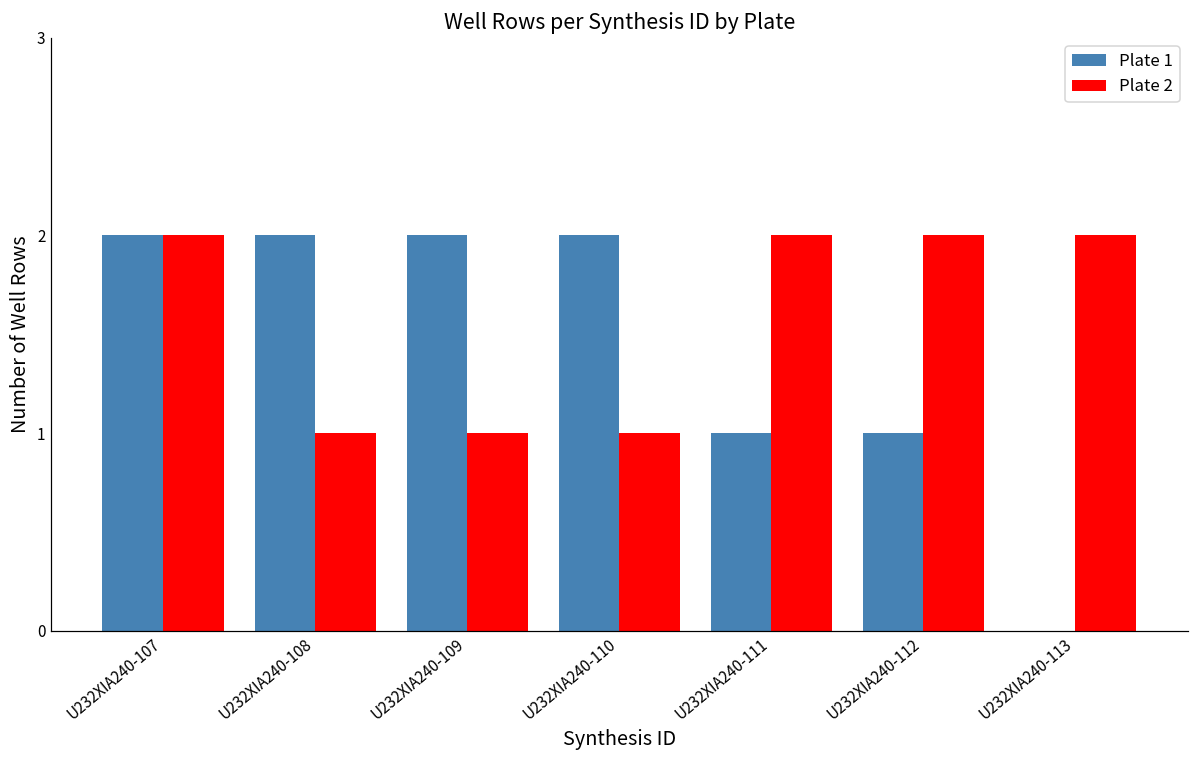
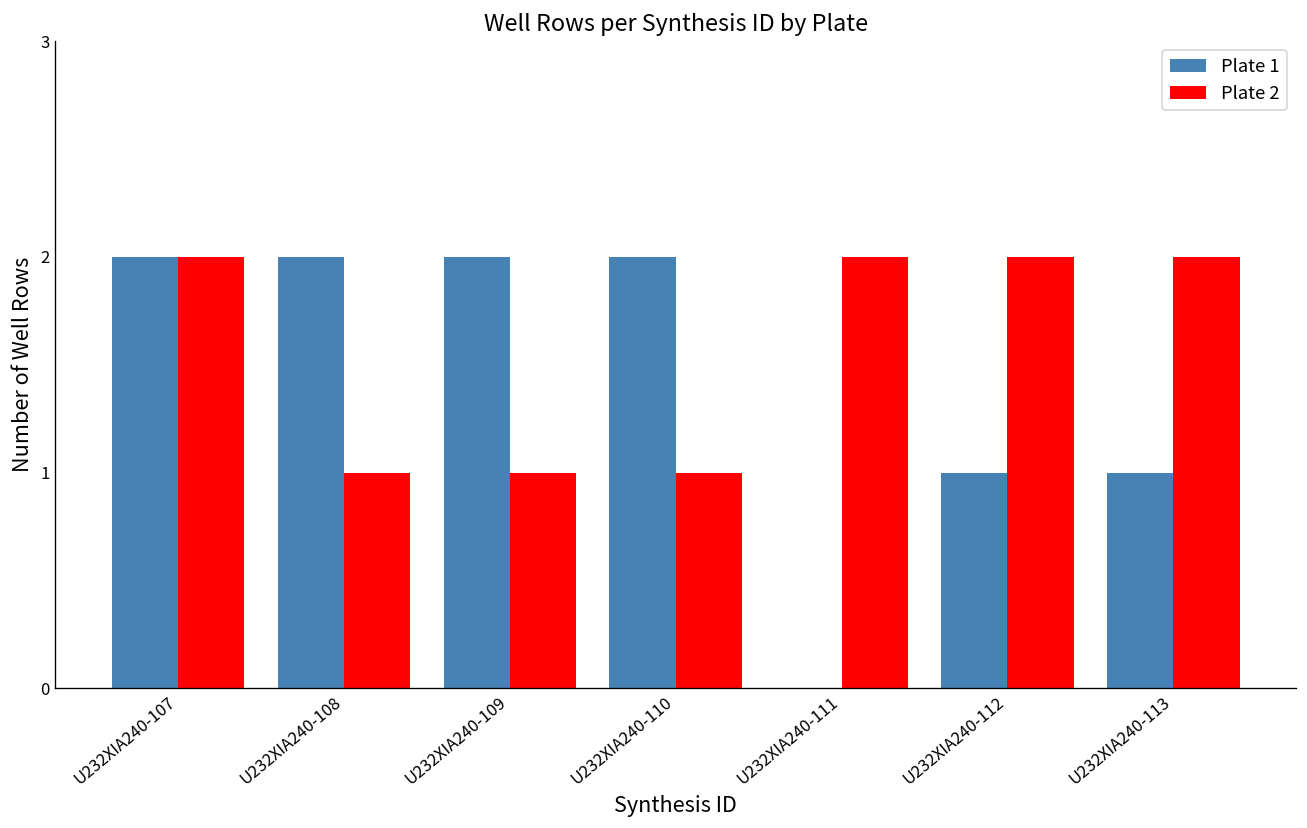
Plate 1, U232XIA240-111: 1 -> 0
Plate 1, U232XIA240-113: 0 -> 1
